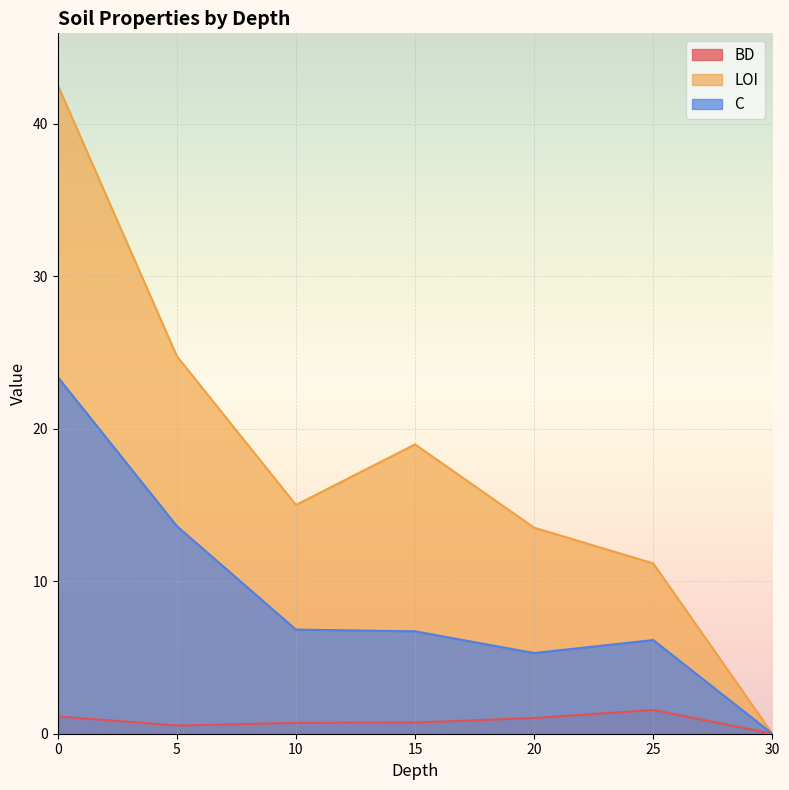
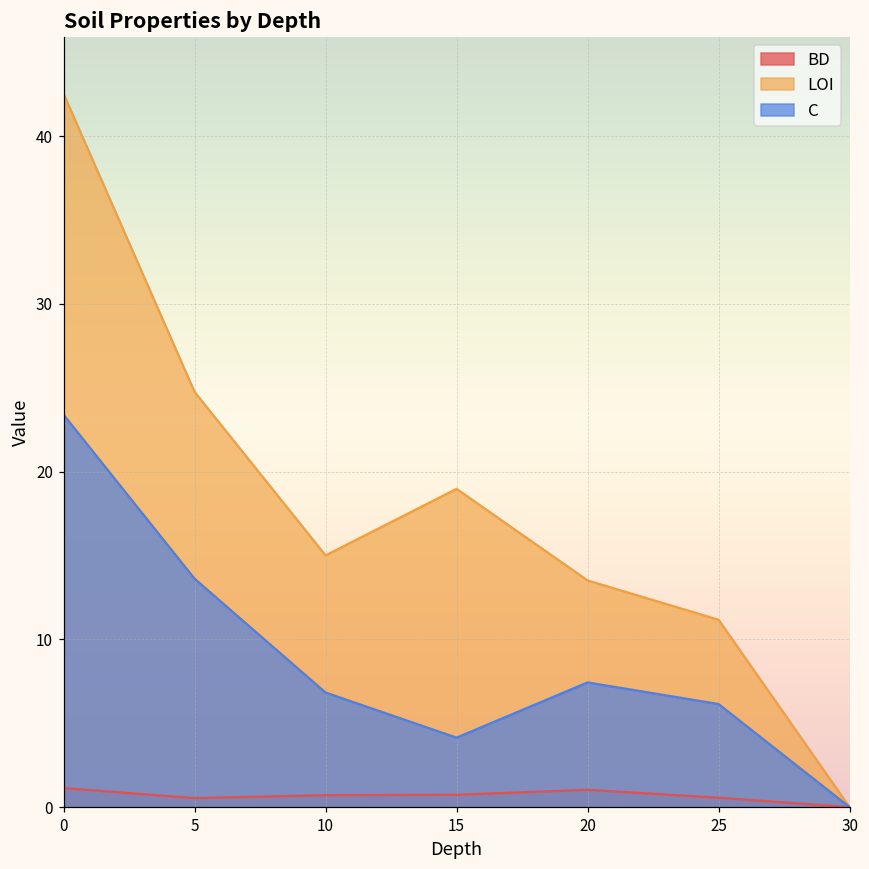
C, 15: 6.7 -> 4.1
C, 20: 5.3 -> 7.4
BD, 25: 1.6 -> 0.6
